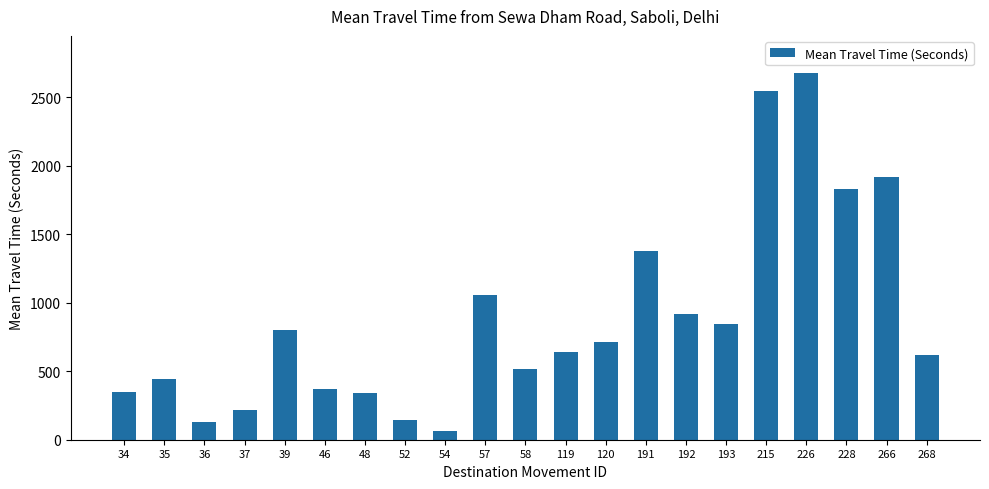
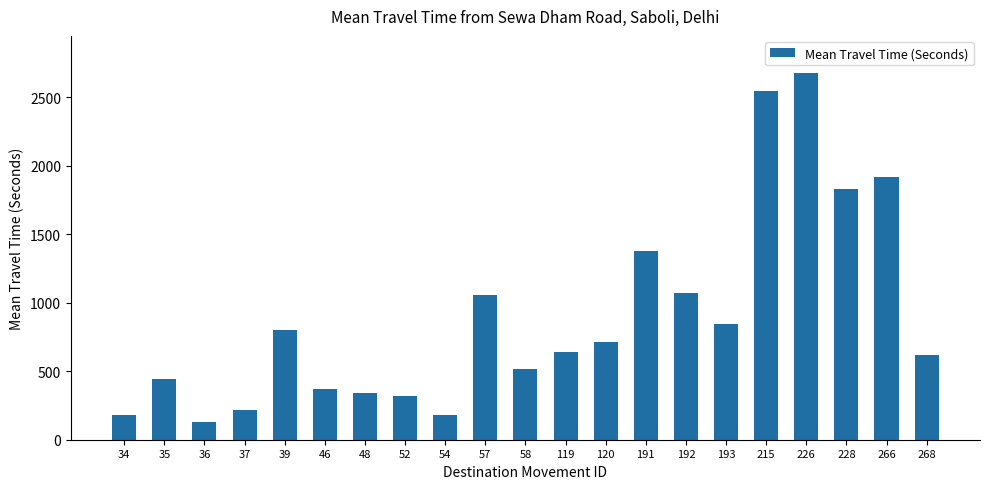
34: 350 -> 180
52: 150 -> 320
54: 70 -> 180
192: 920 -> 1080
